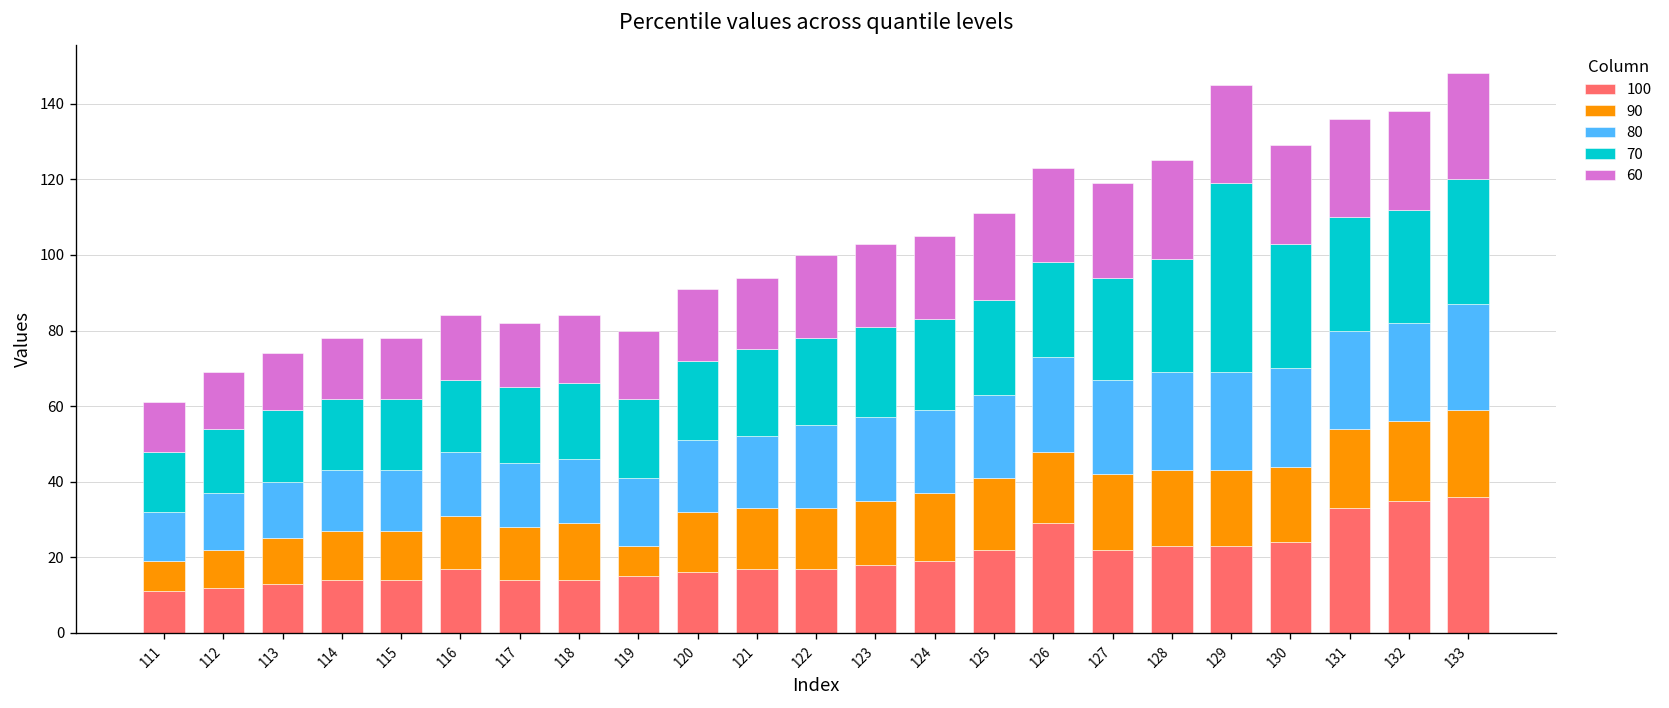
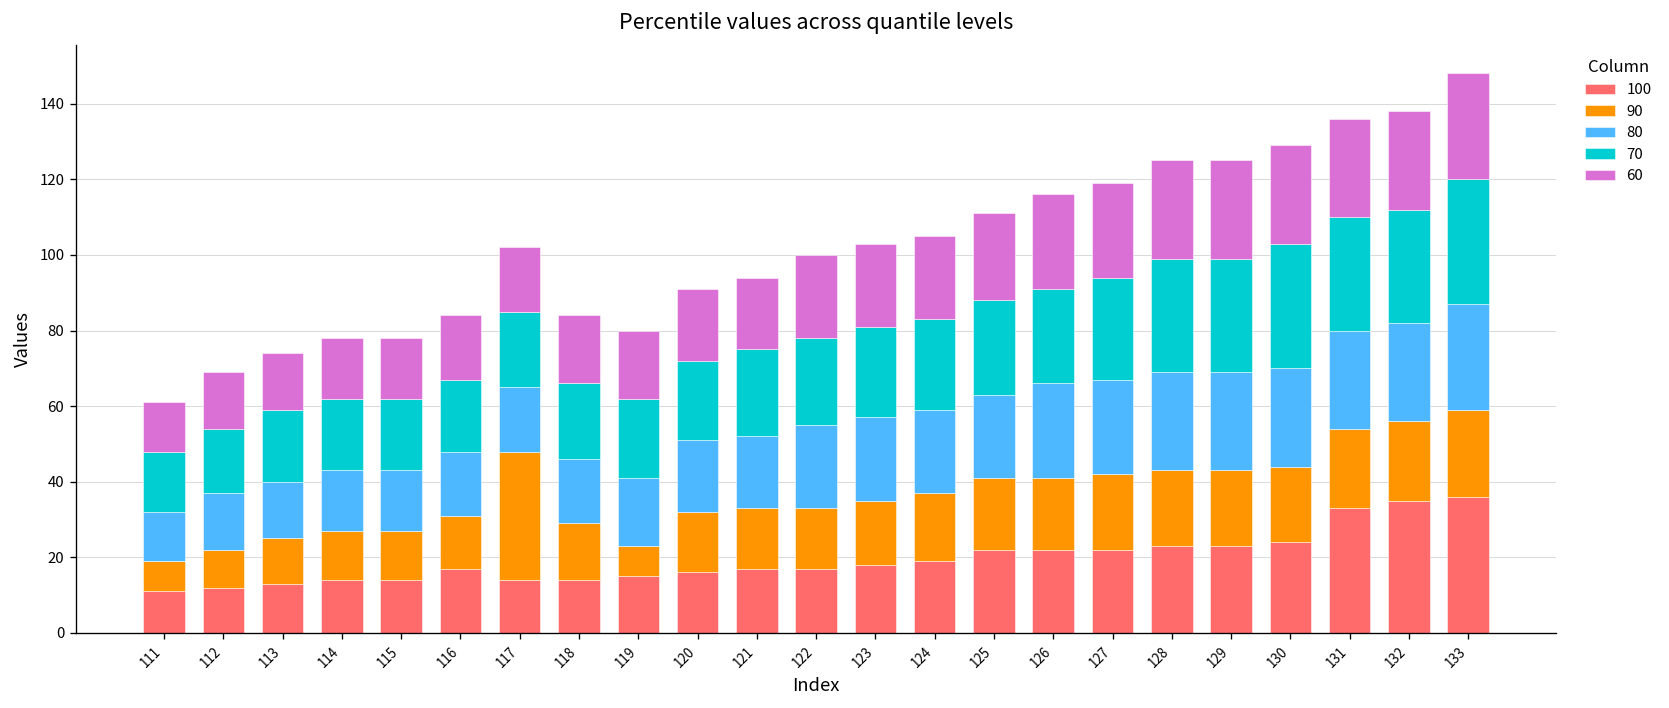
90, 117: 14 -> 34
100, 126: 29 -> 22
70, 129: 50 -> 30
